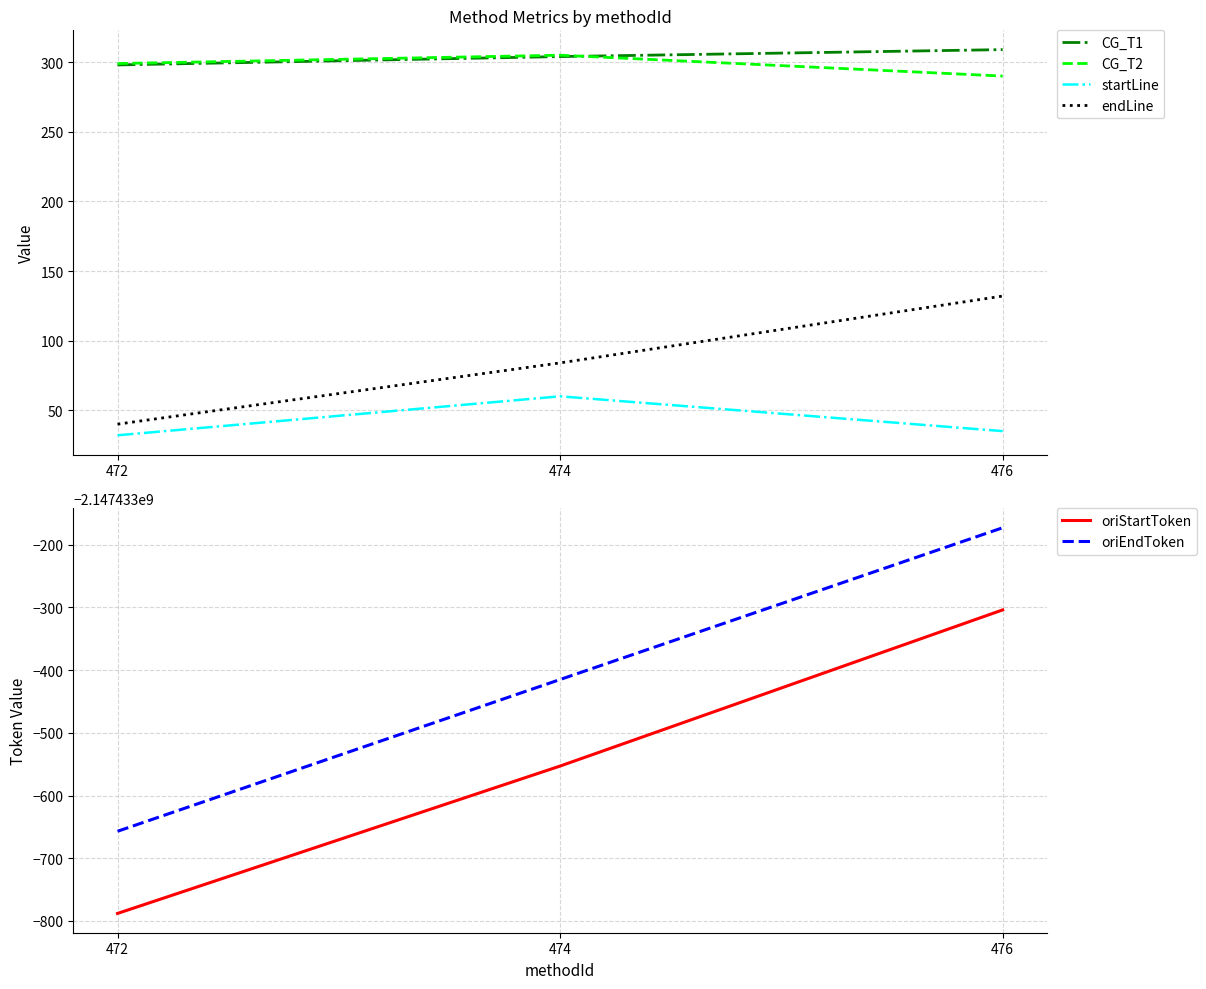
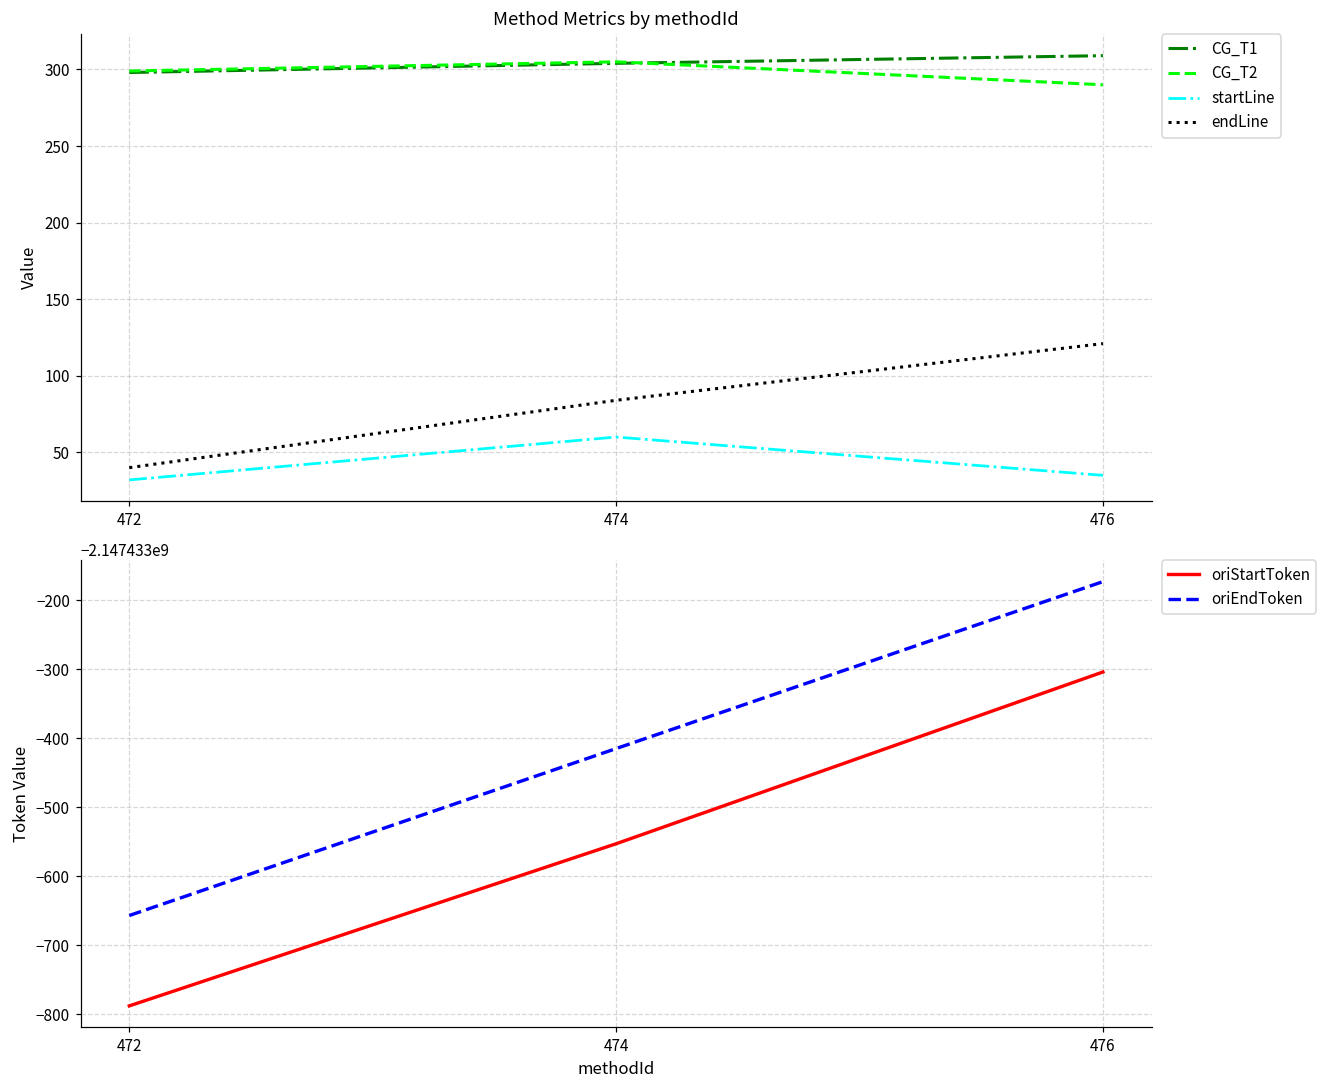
Method Metrics by methodId, endLine, 476: 132 -> 121
